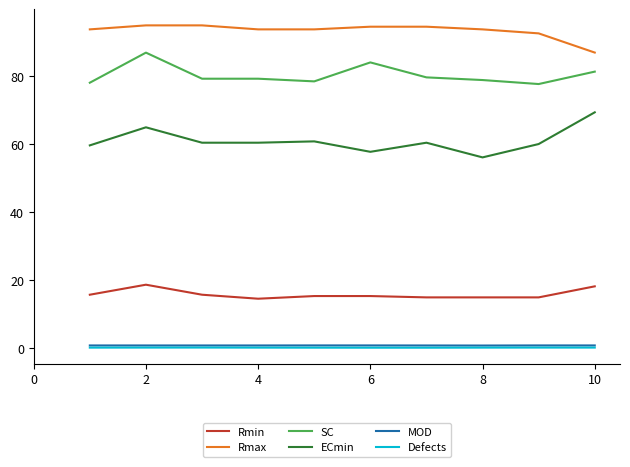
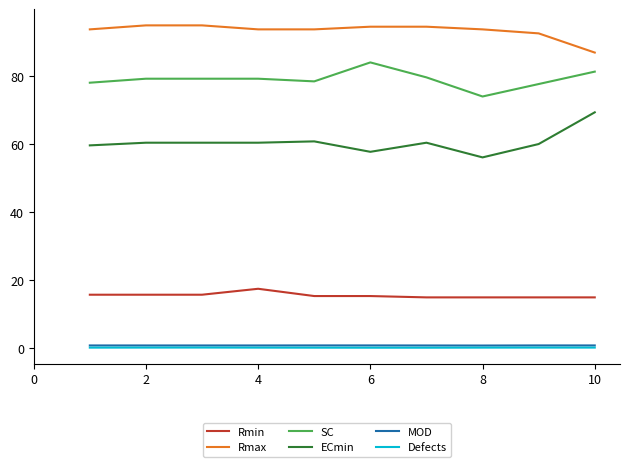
Rmin, 2: 19 -> 16
SC, 2: 87 -> 79
ECmin, 2: 65 -> 60
Rmin, 4: 15 -> 17
SC, 8: 79 -> 74
Rmin, 10: 18 -> 15
